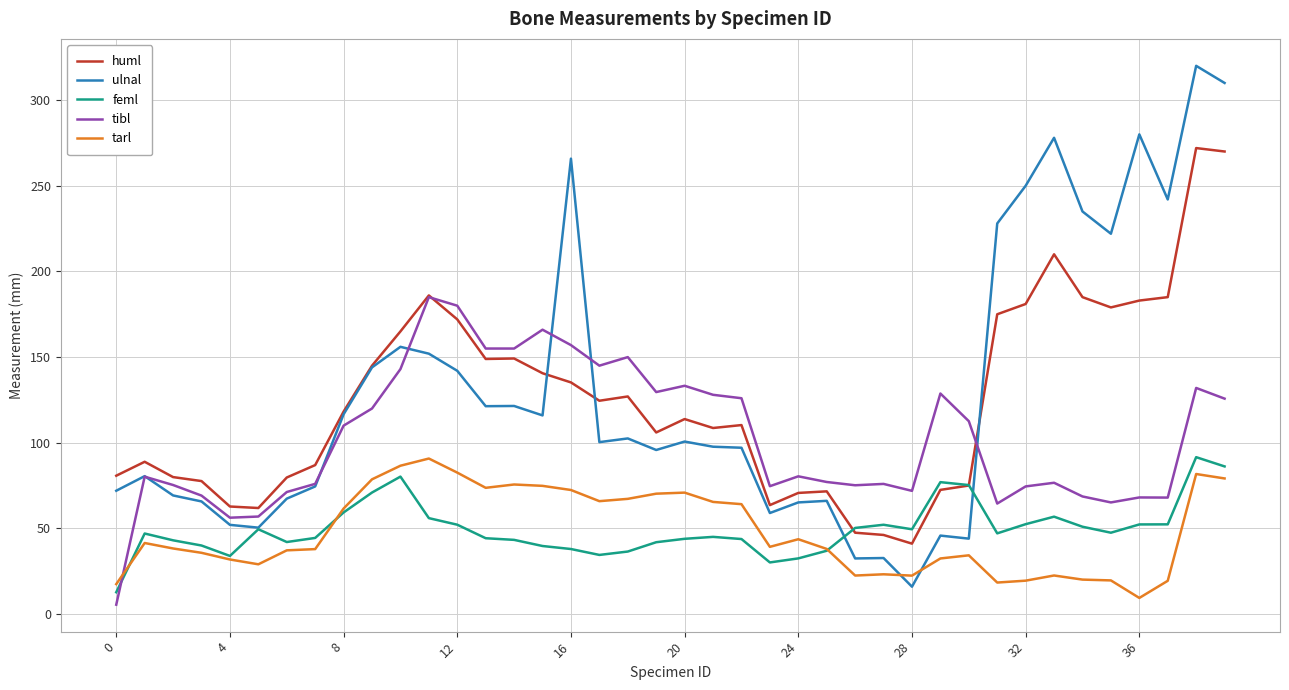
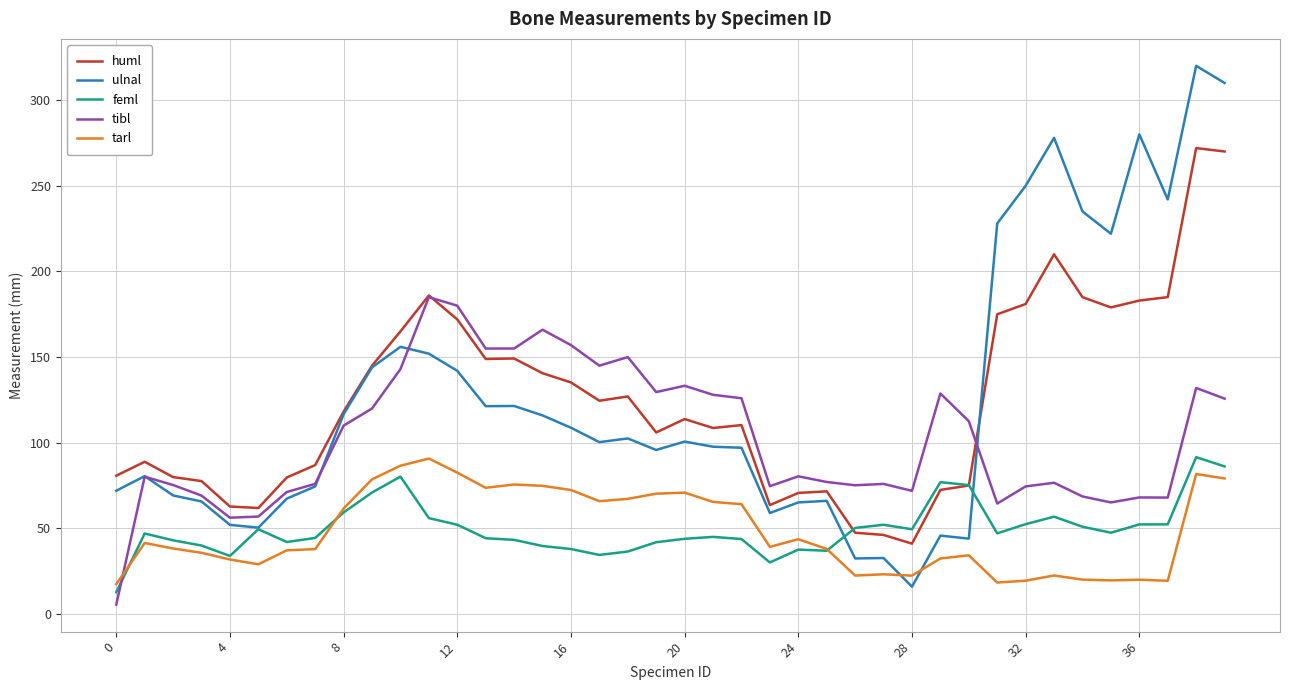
ulnal, 16: 266 -> 109
feml, 24: 33 -> 38
tarl, 36: 9 -> 20
